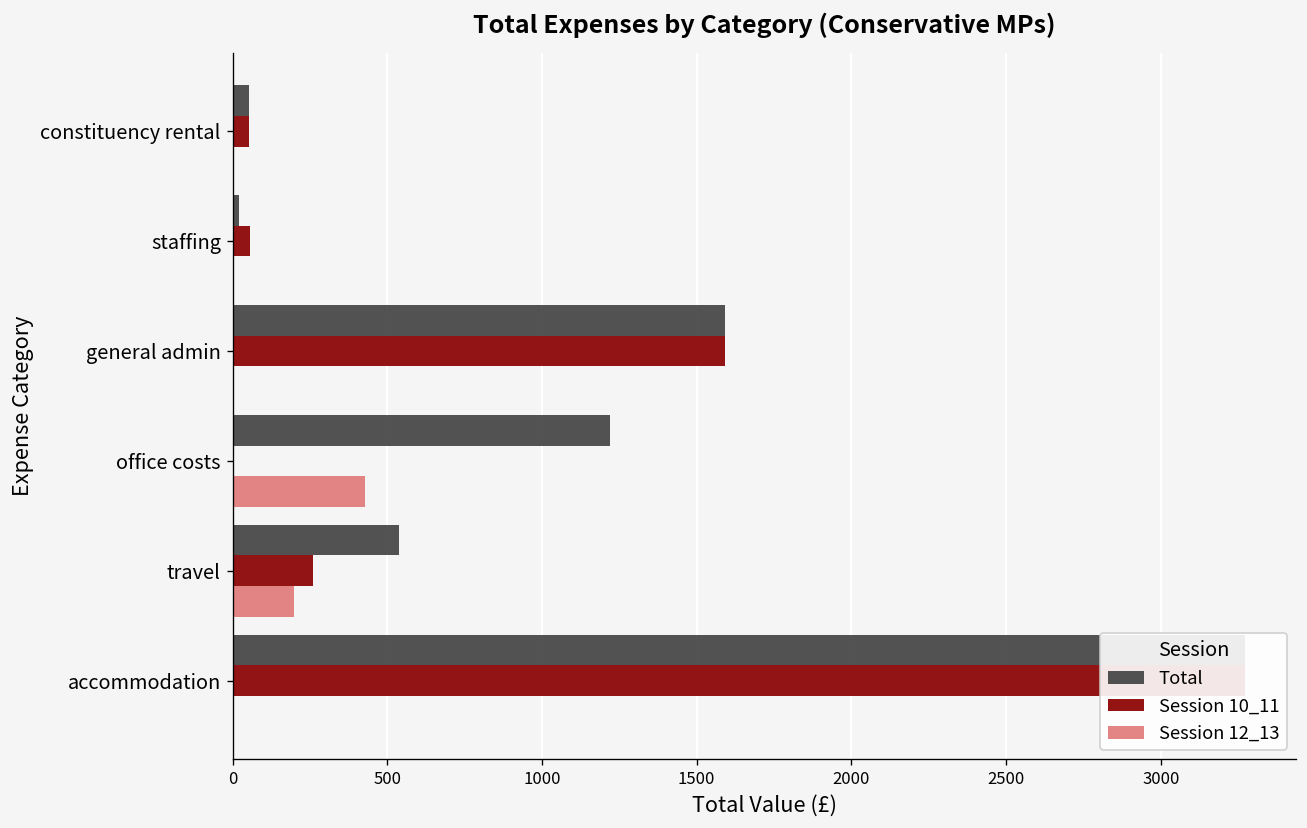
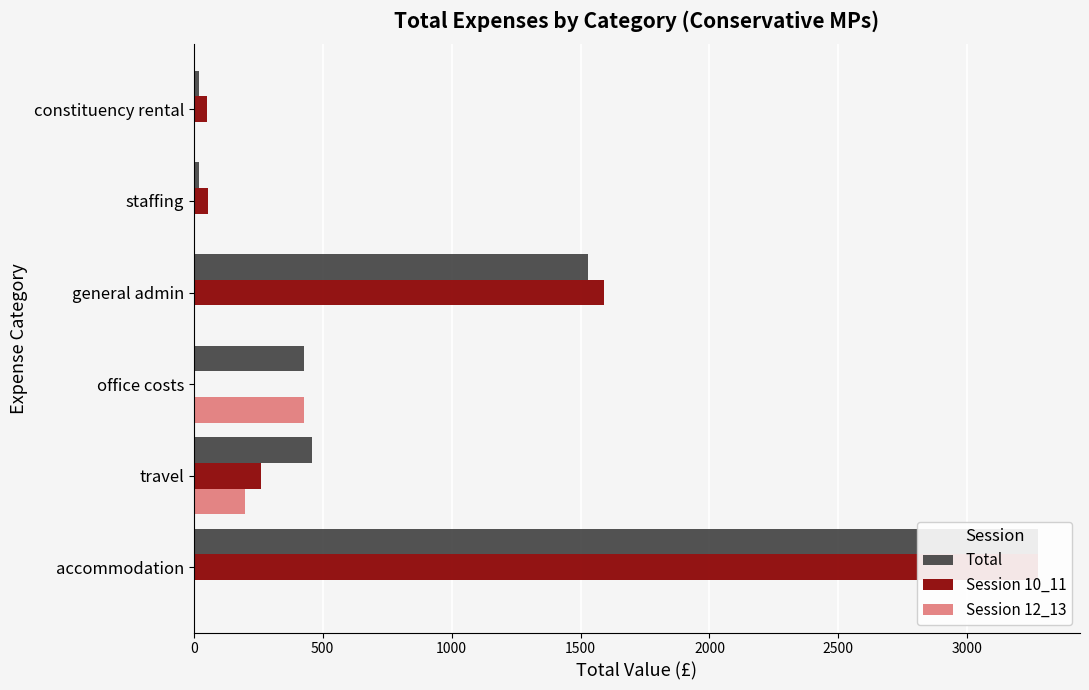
Total, constituency rental: 50 -> 20
Total, general admin: 1590 -> 1530
Total, office costs: 1220 -> 430
Total, travel: 540 -> 460
